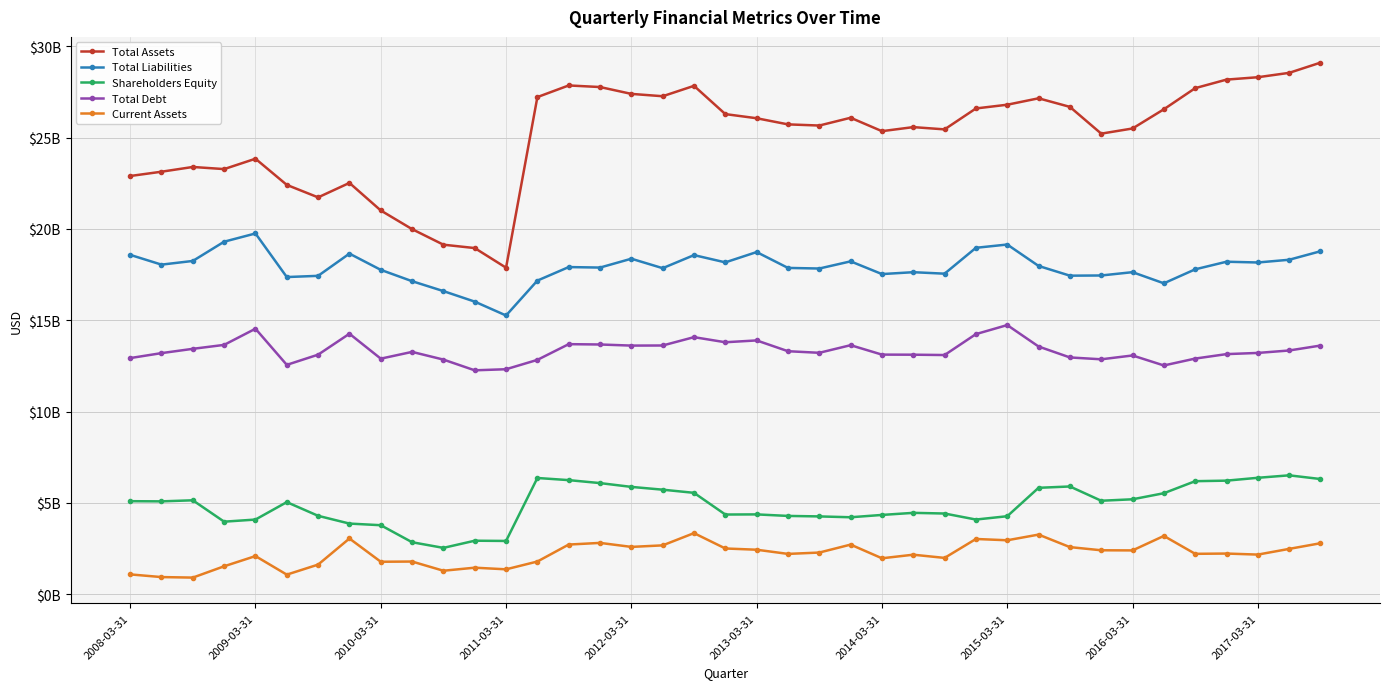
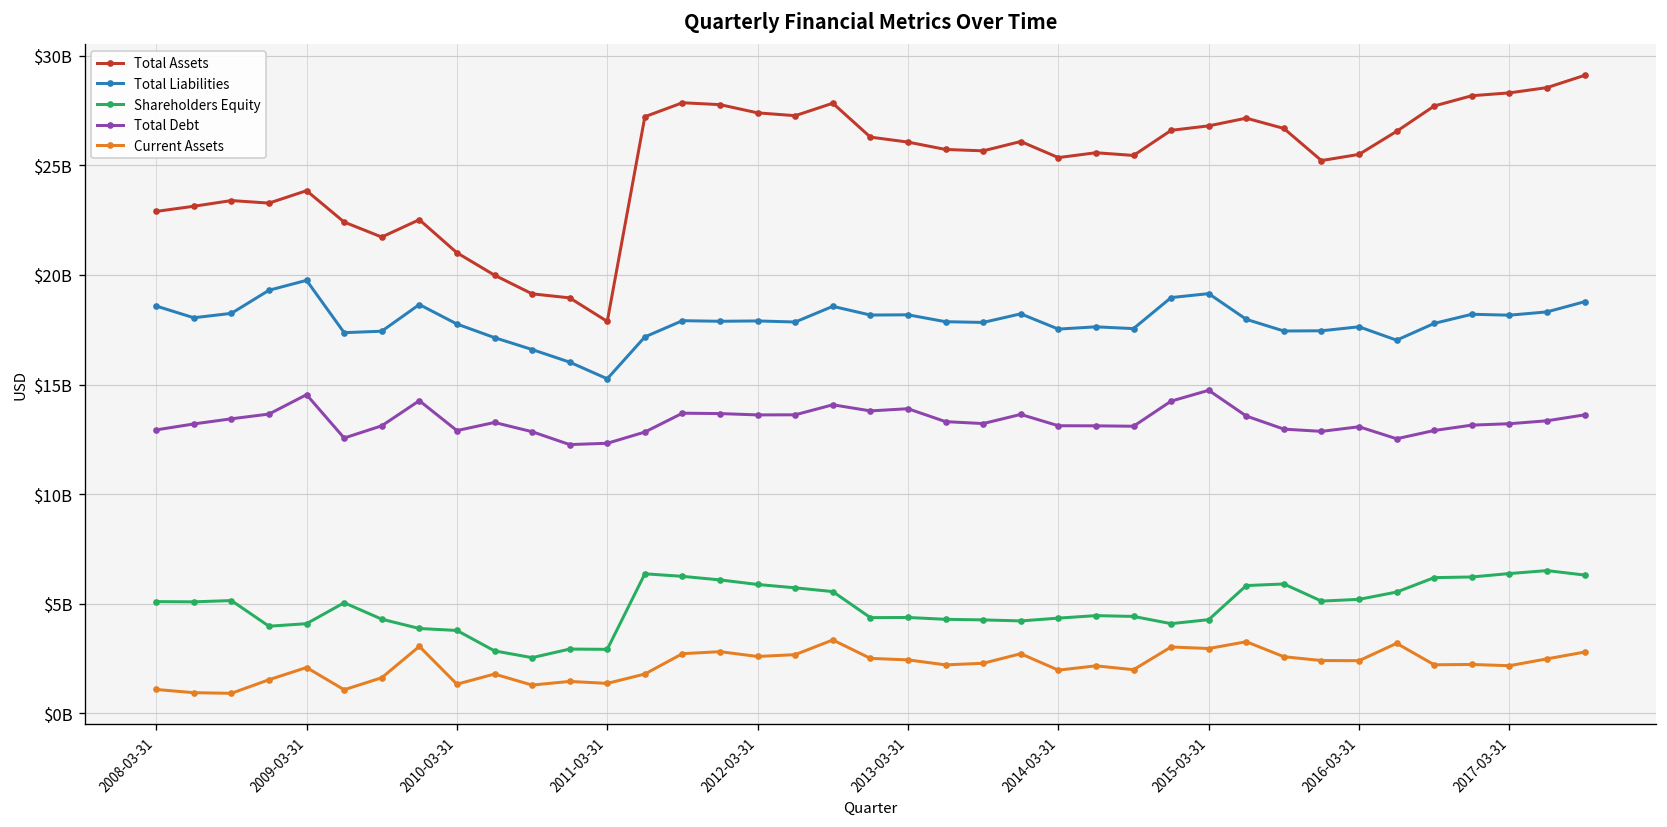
Current Assets, 2010-03-31: $1800000000 -> $1300000000
Total Liabilities, 2012-03-31: $18400000000 -> $17900000000
Total Liabilities, 2013-03-31: $18700000000 -> $18200000000
